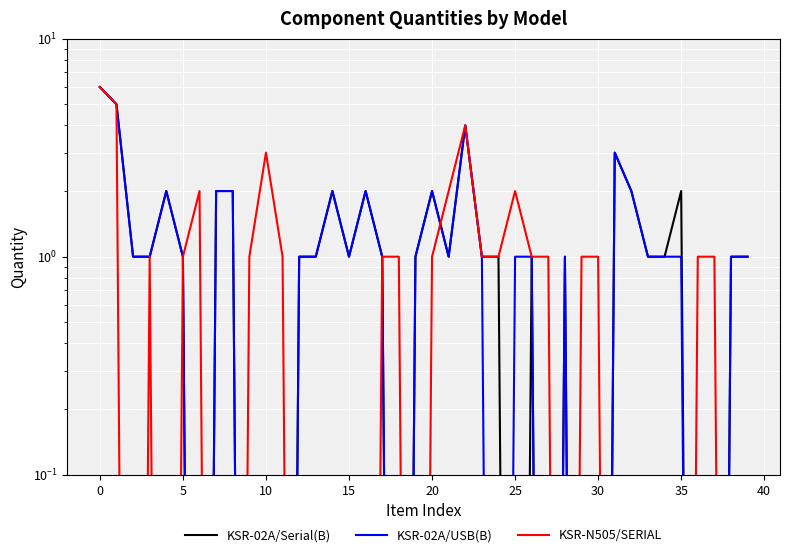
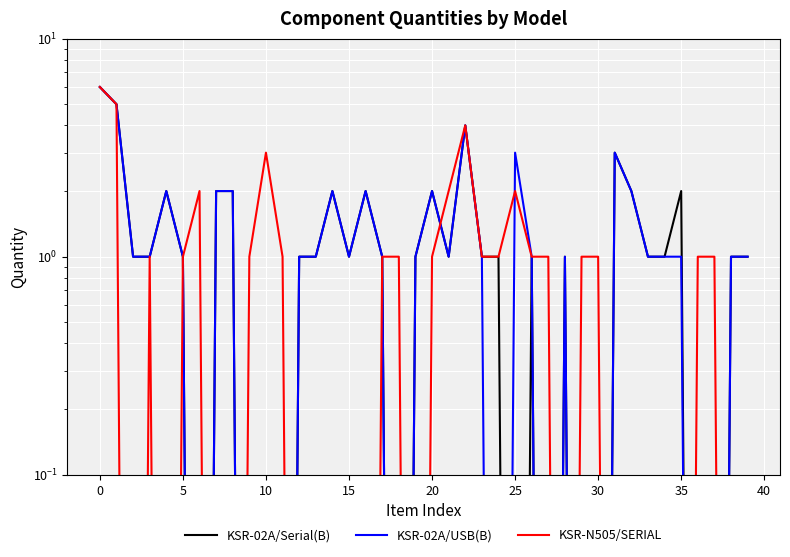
KSR-02A/USB(B), 25: 1.0 -> 3.0
